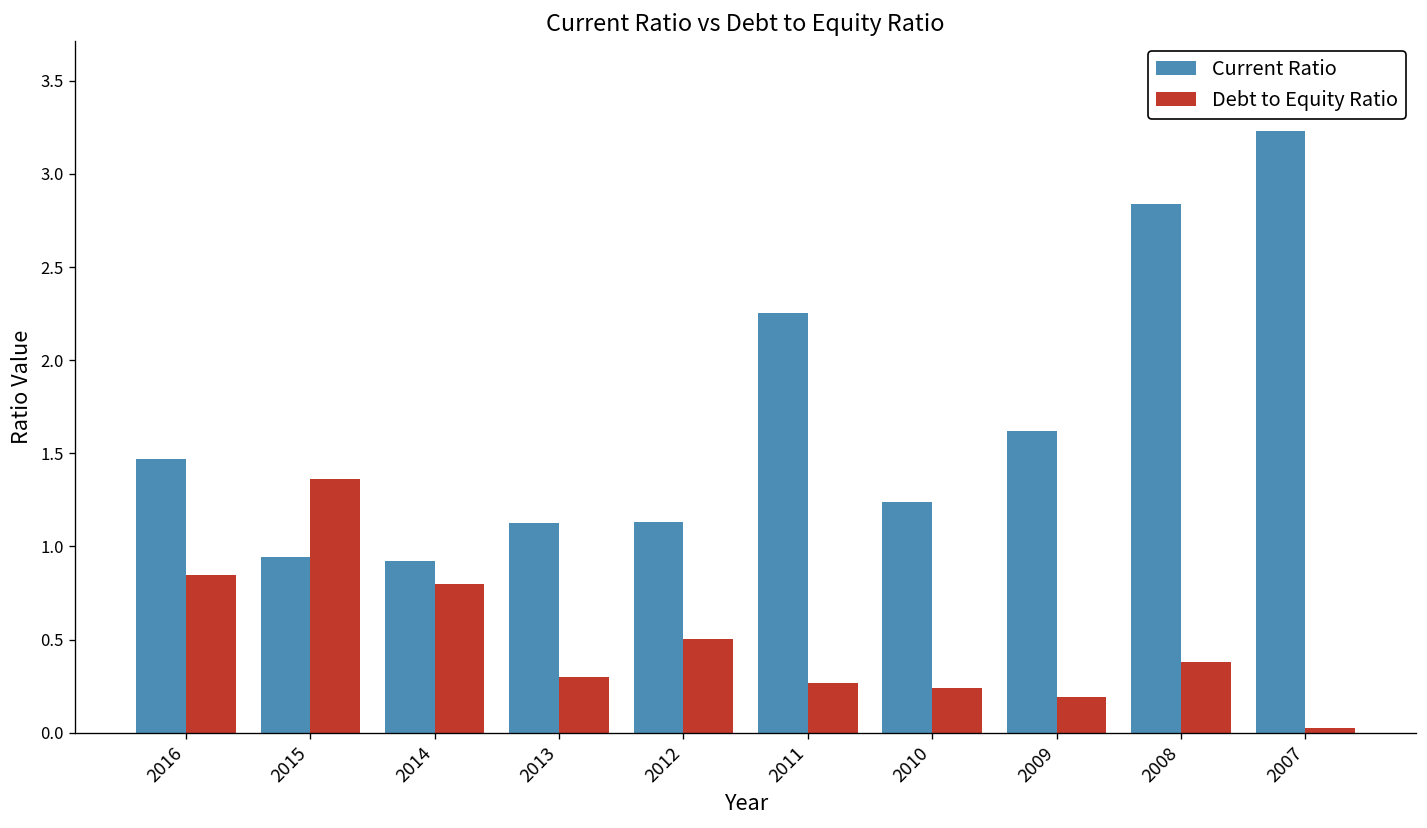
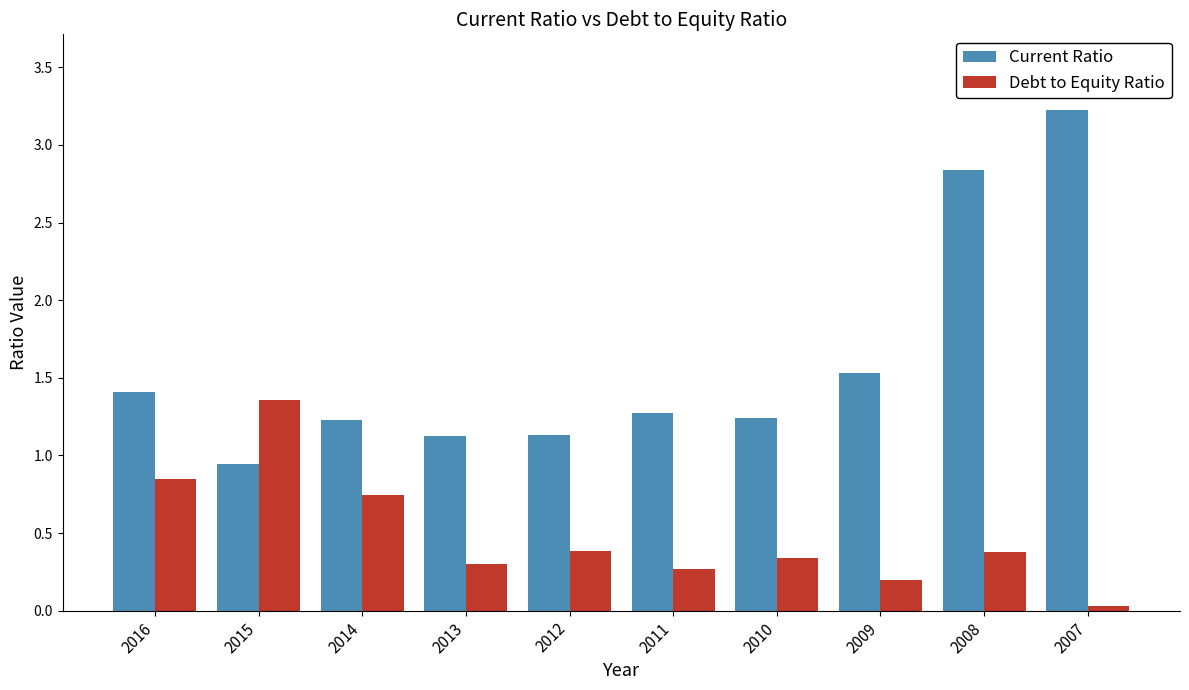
Current Ratio, 2016: 1.47 -> 1.41
Current Ratio, 2014: 0.92 -> 1.23
Debt to Equity Ratio, 2014: 0.80 -> 0.75
Debt to Equity Ratio, 2012: 0.51 -> 0.38
Current Ratio, 2011: 2.26 -> 1.27
Debt to Equity Ratio, 2010: 0.24 -> 0.34
Current Ratio, 2009: 1.62 -> 1.53
